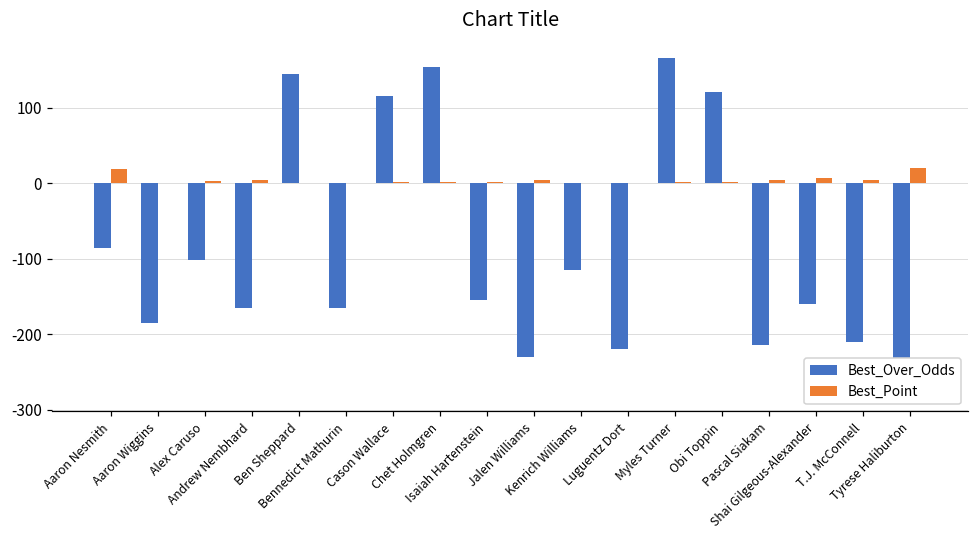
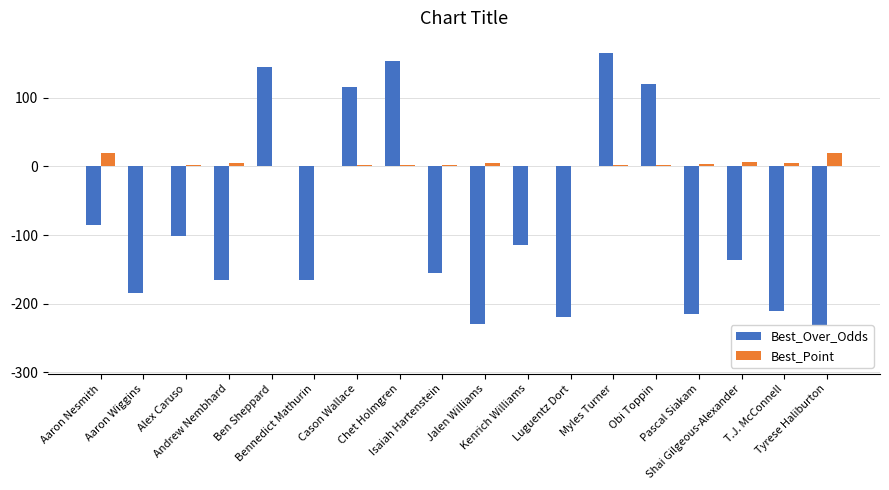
Best_Over_Odds, Shai Gilgeous-Alexander: -160 -> -140
